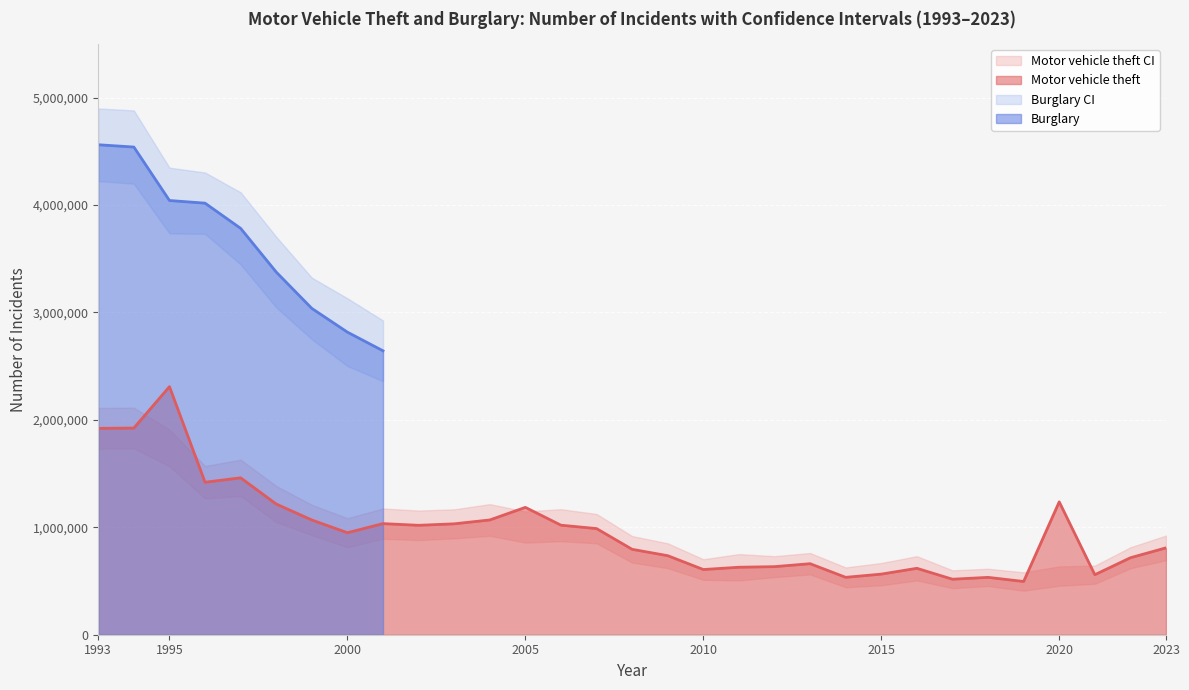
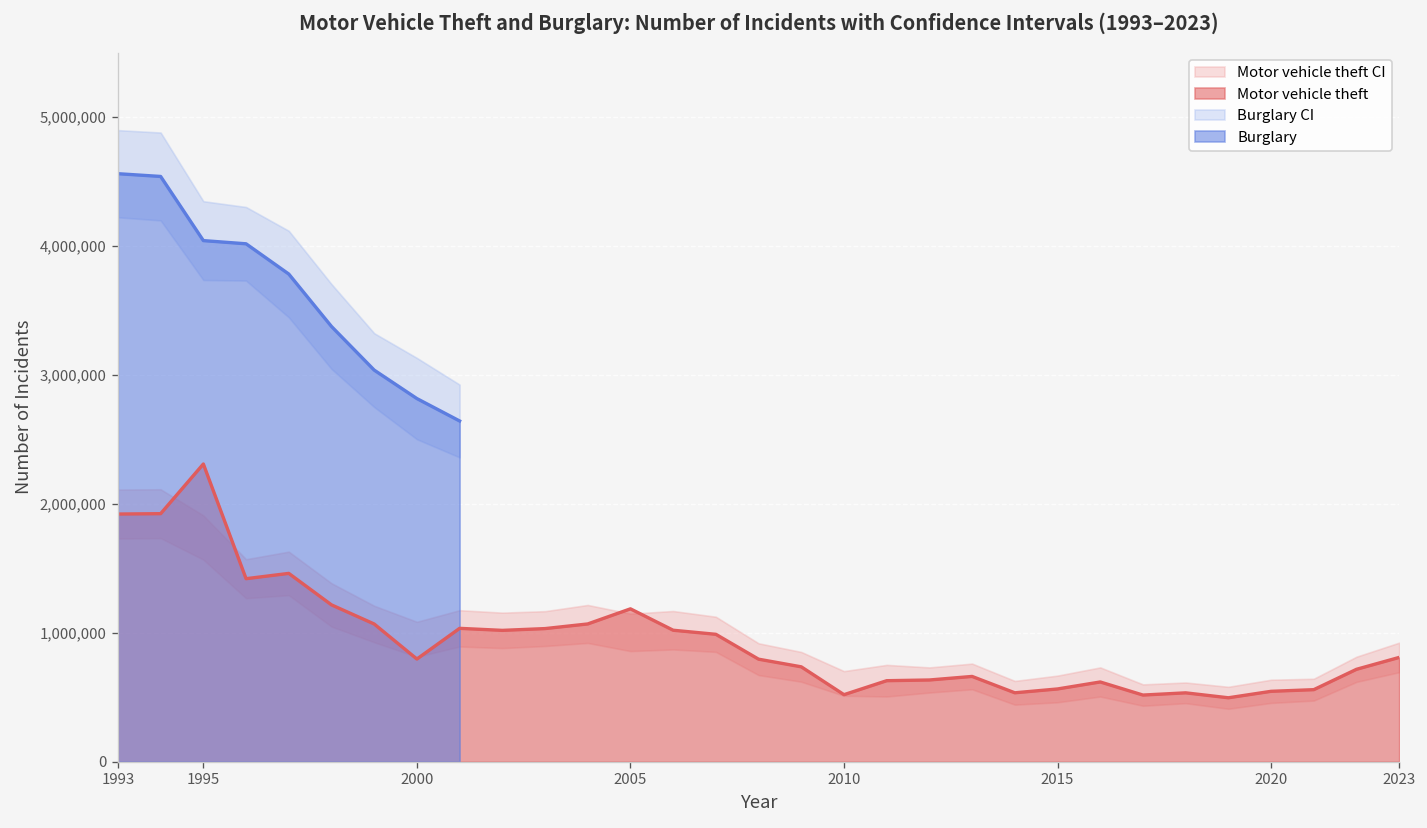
Motor vehicle theft, 2000: 950,000 -> 800,000
Motor vehicle theft, 2010: 610,000 -> 520,000
Motor vehicle theft, 2020: 1,240,000 -> 550,000
